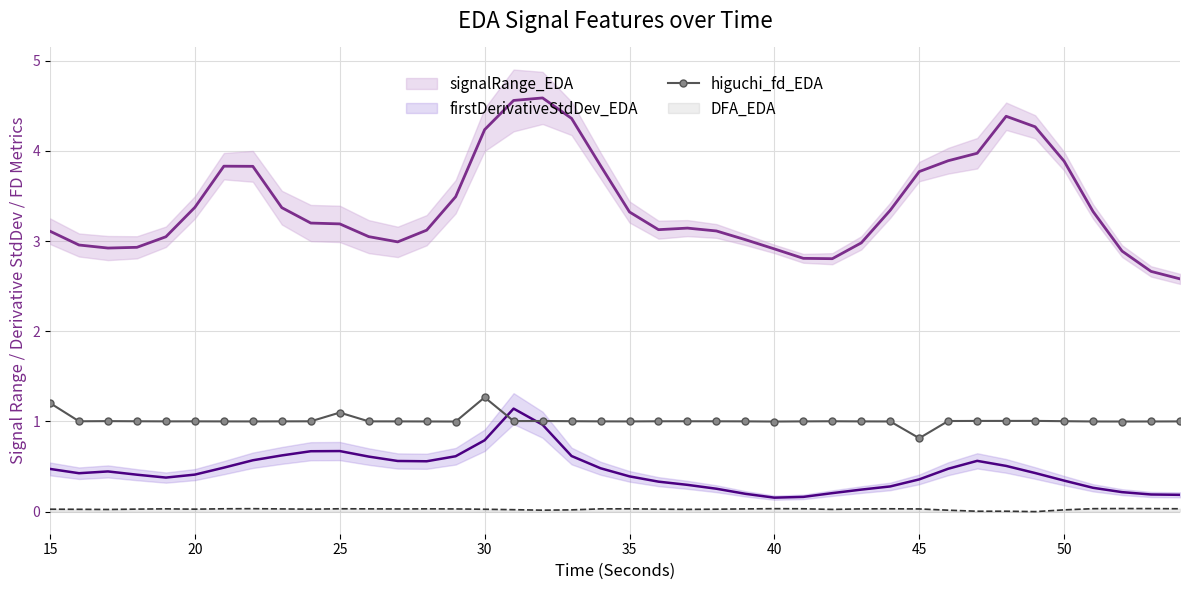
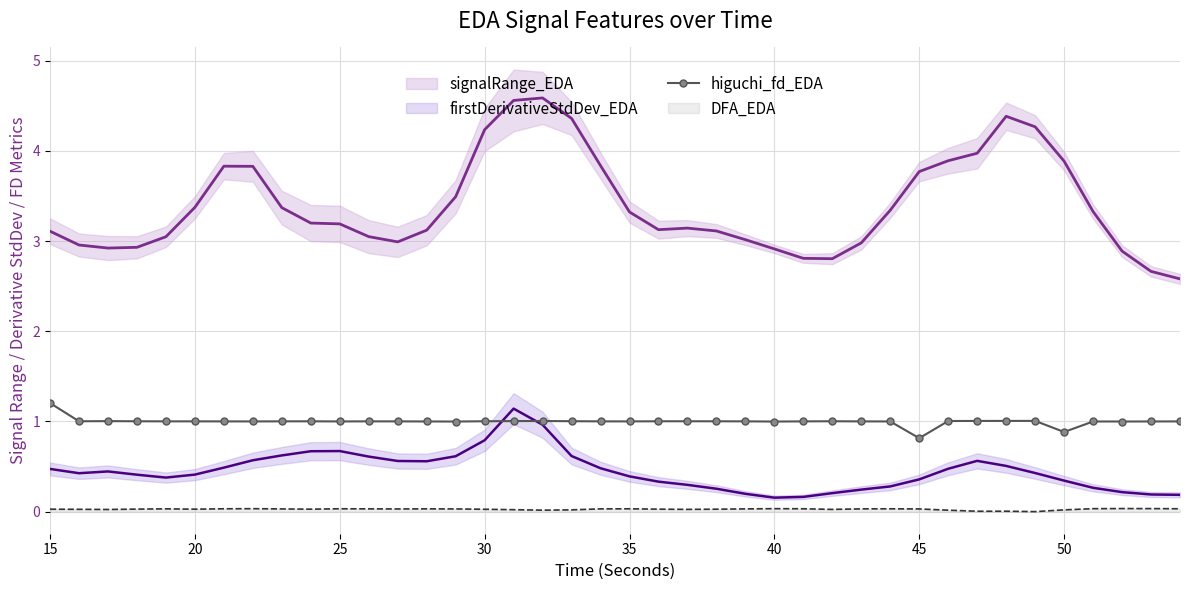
higuchi_fd_EDA, 25: 1.1 -> 1.0
higuchi_fd_EDA, 30: 1.3 -> 1.0
higuchi_fd_EDA, 50: 1.0 -> 0.9
